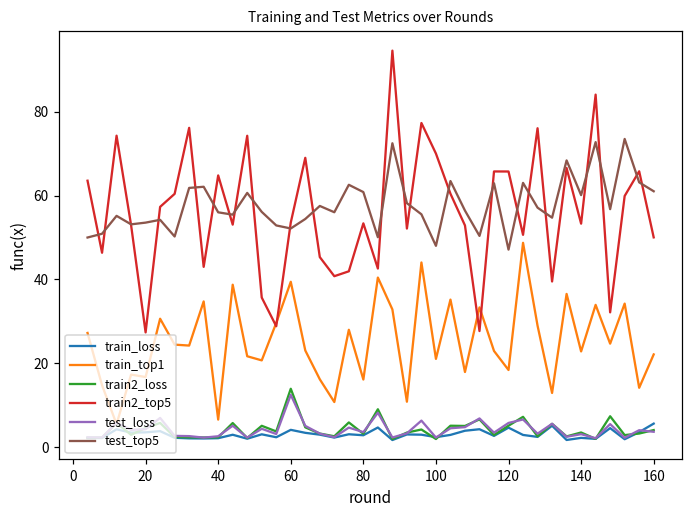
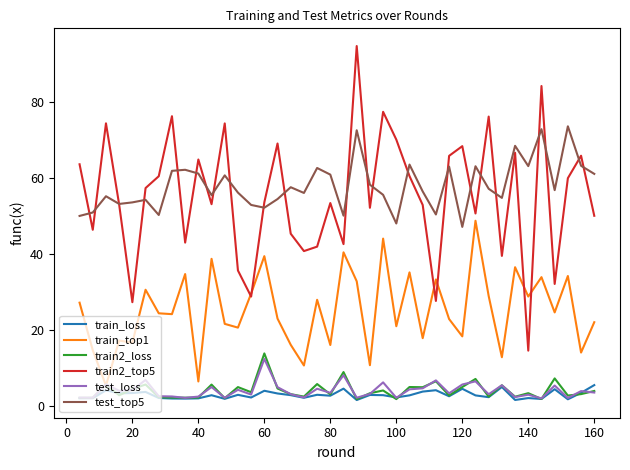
test_top5, 40: 56 -> 61
train2_top5, 120: 66 -> 68
train_top1, 140: 23 -> 29
train2_top5, 140: 53 -> 15
test_top5, 140: 60 -> 63
